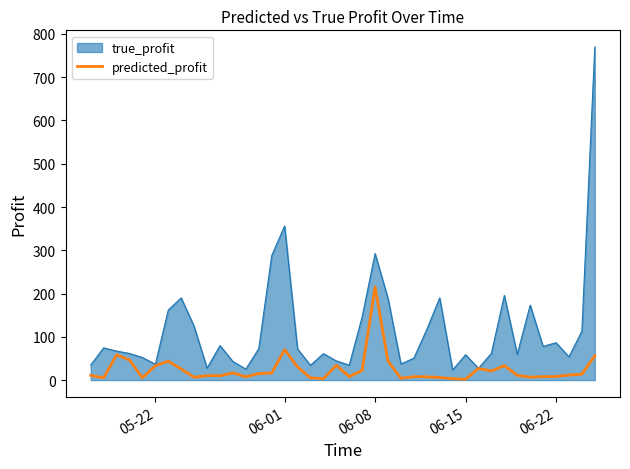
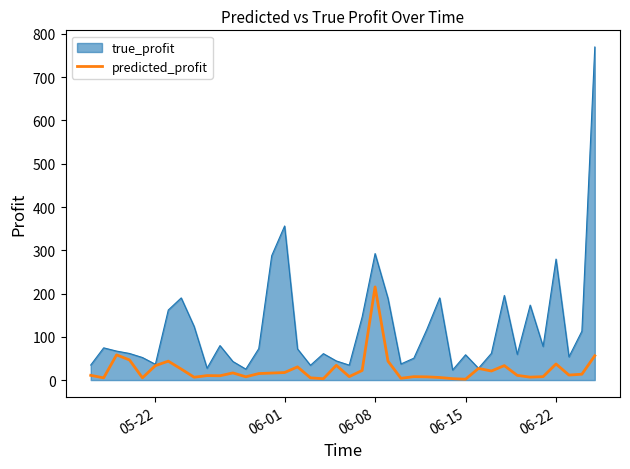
predicted_profit, 06-01: 70 -> 20
true_profit, 06-22: 90 -> 280
predicted_profit, 06-22: 10 -> 40
